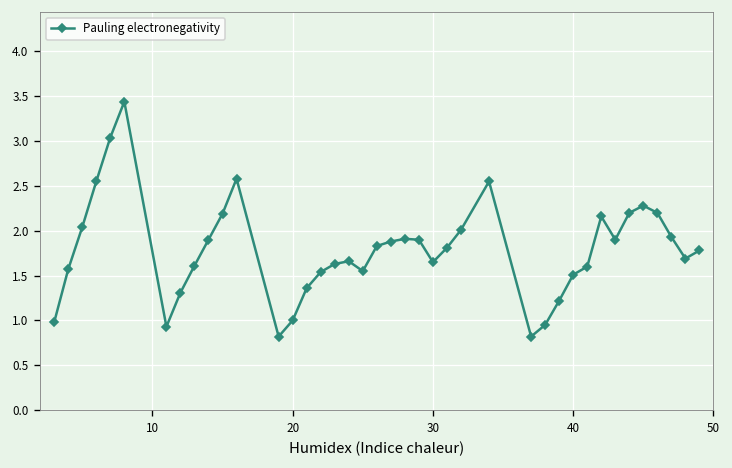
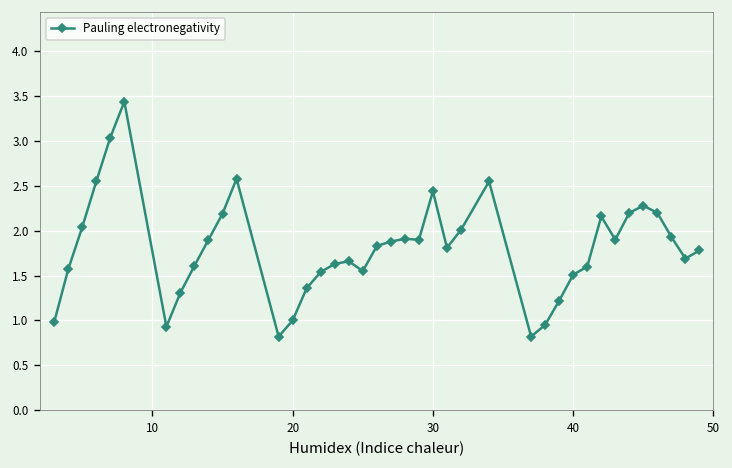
30: 1.7 -> 2.4
